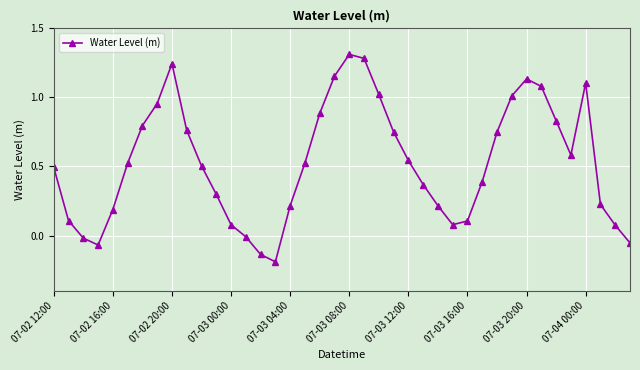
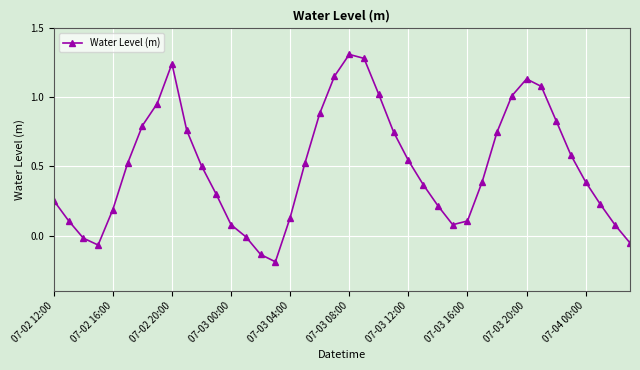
07-02 12:00: 0.49 -> 0.25
07-03 04:00: 0.22 -> 0.13
07-04 00:00: 1.10 -> 0.39
